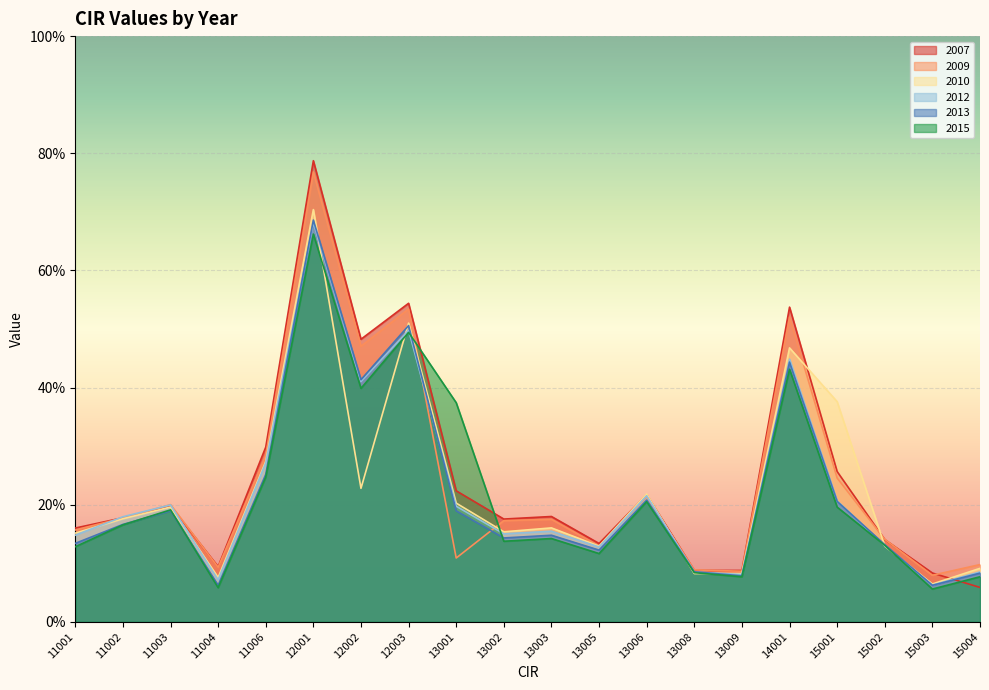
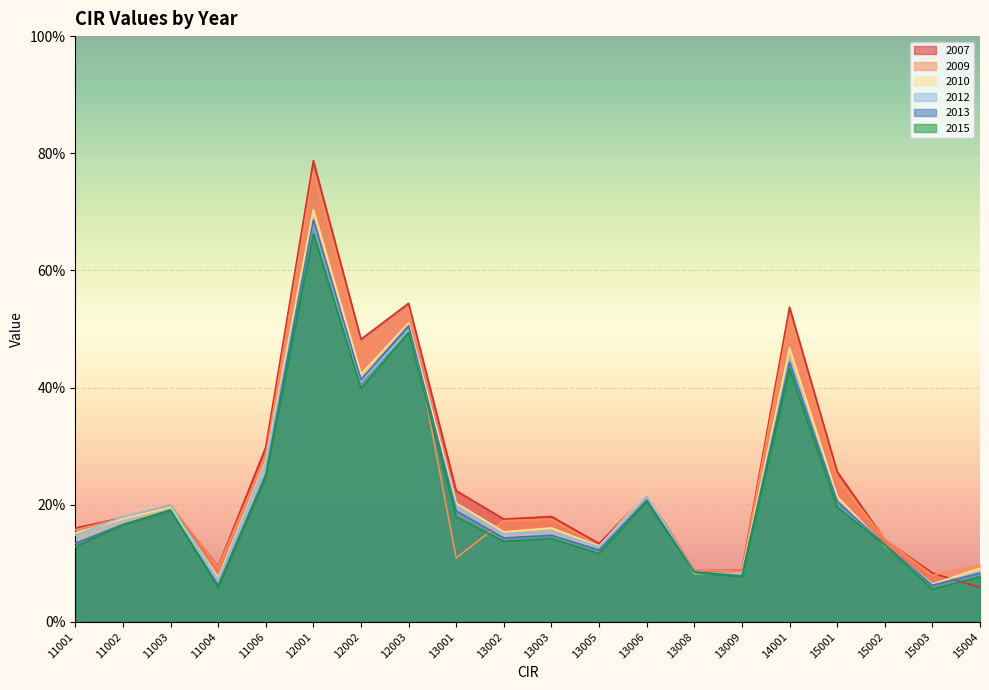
2010, 12002: 23% -> 42%
2015, 13001: 37% -> 18%
2010, 15001: 38% -> 21%
